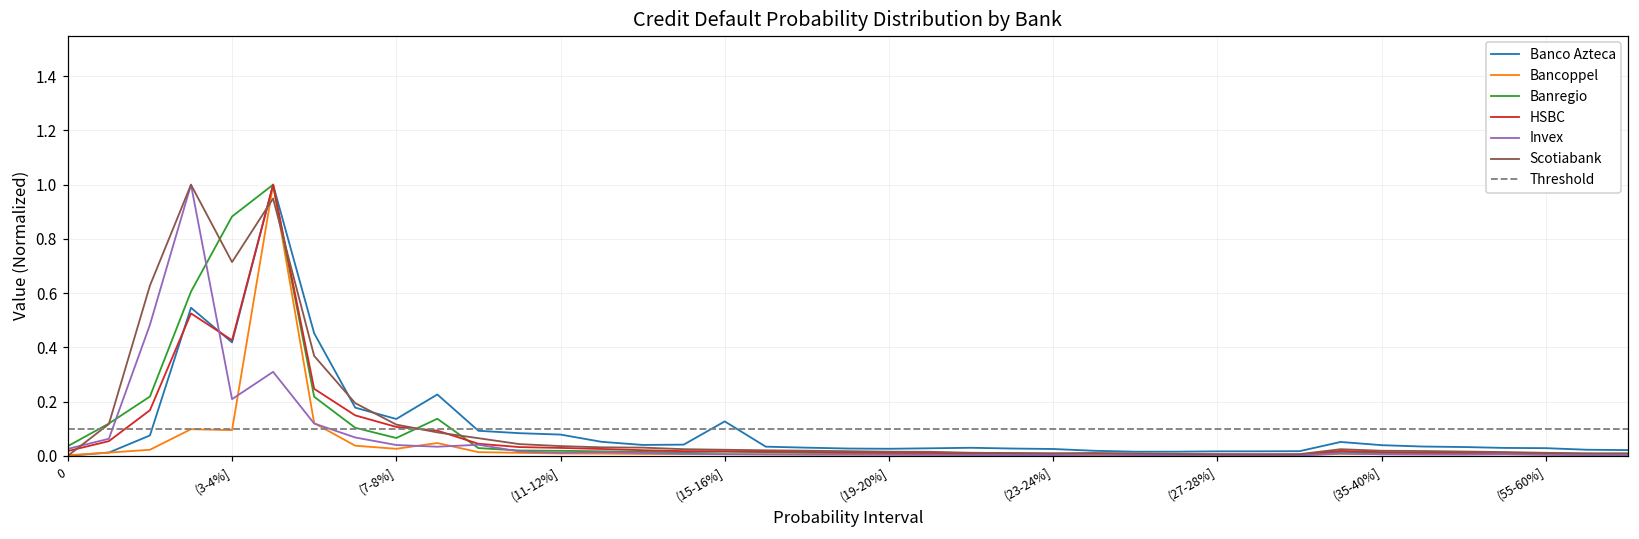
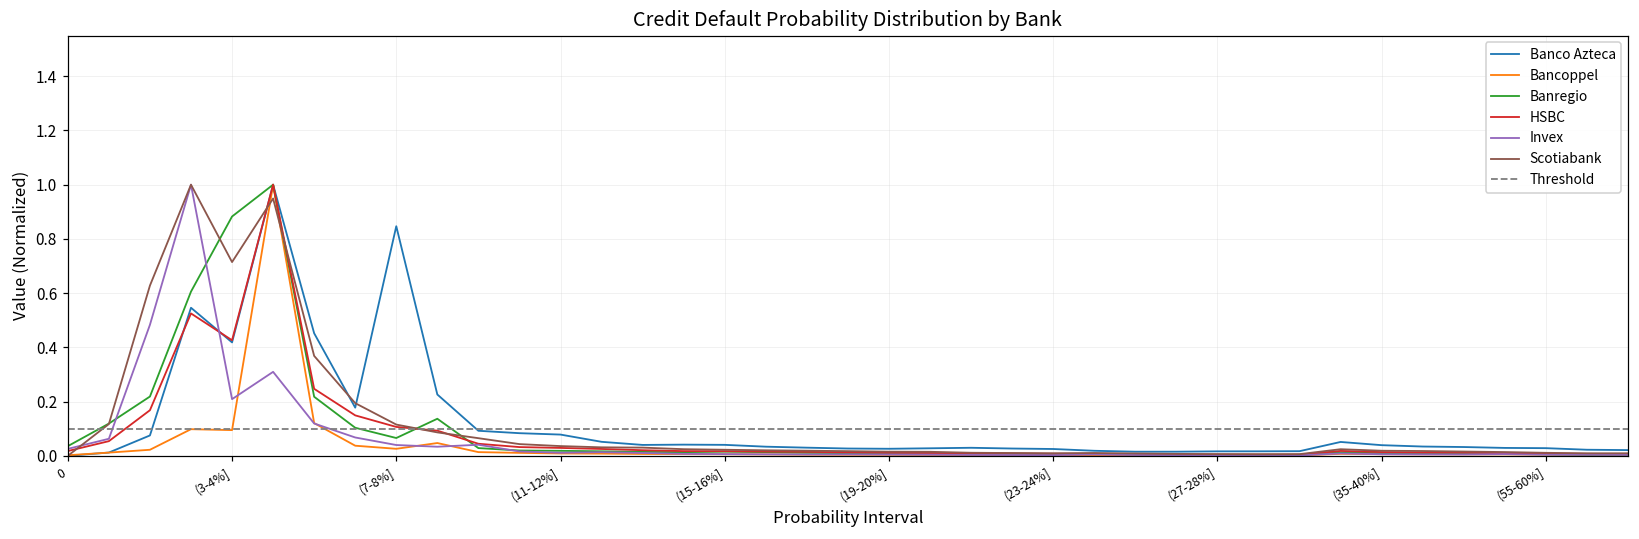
Banco Azteca, (7-8%]: 0.14 -> 0.85
Banco Azteca, (15-16%]: 0.13 -> 0.04
